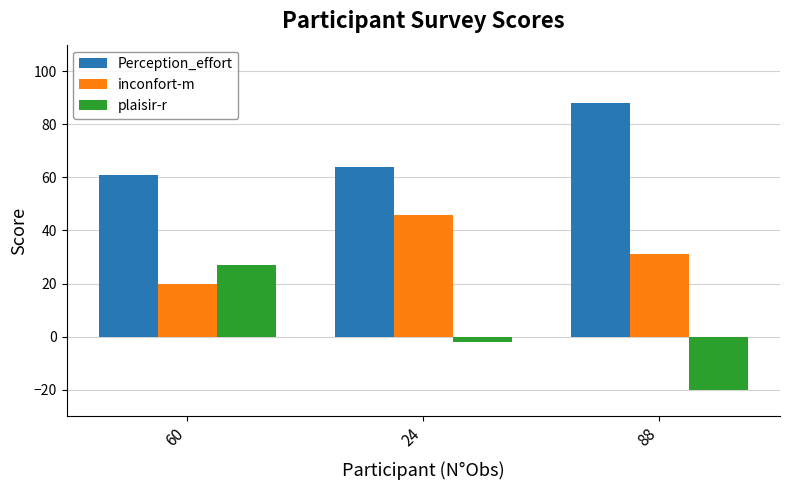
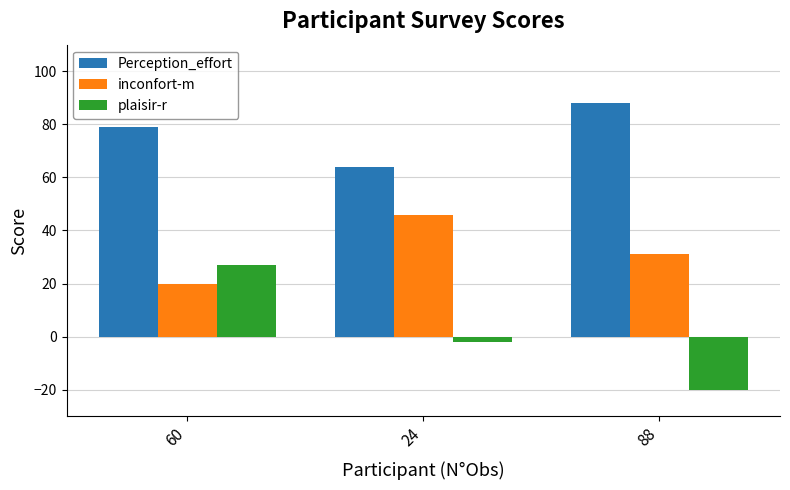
Perception_effort, 60: 61 -> 79
